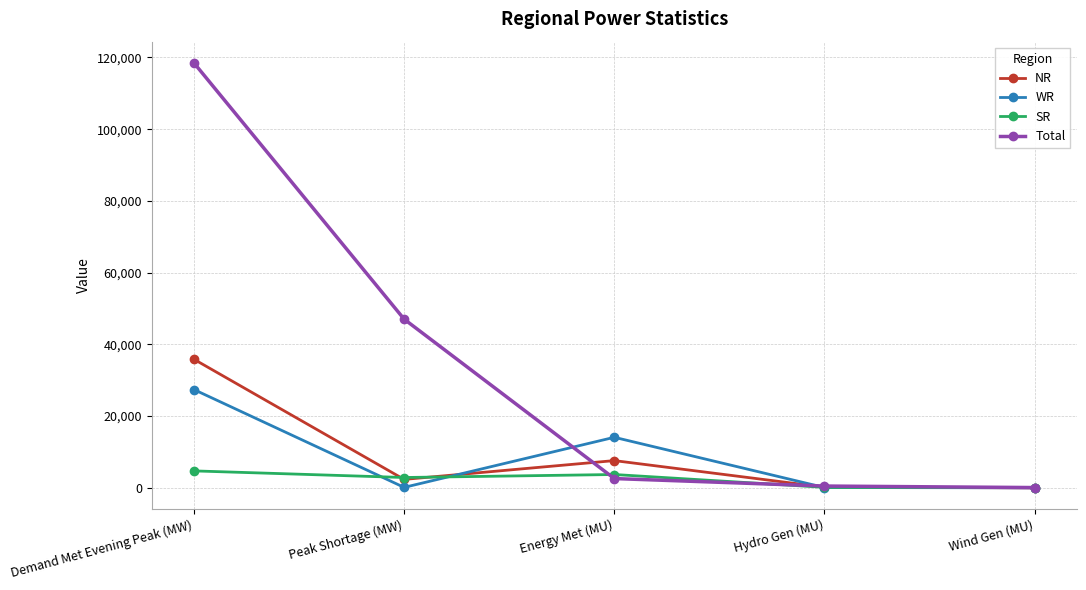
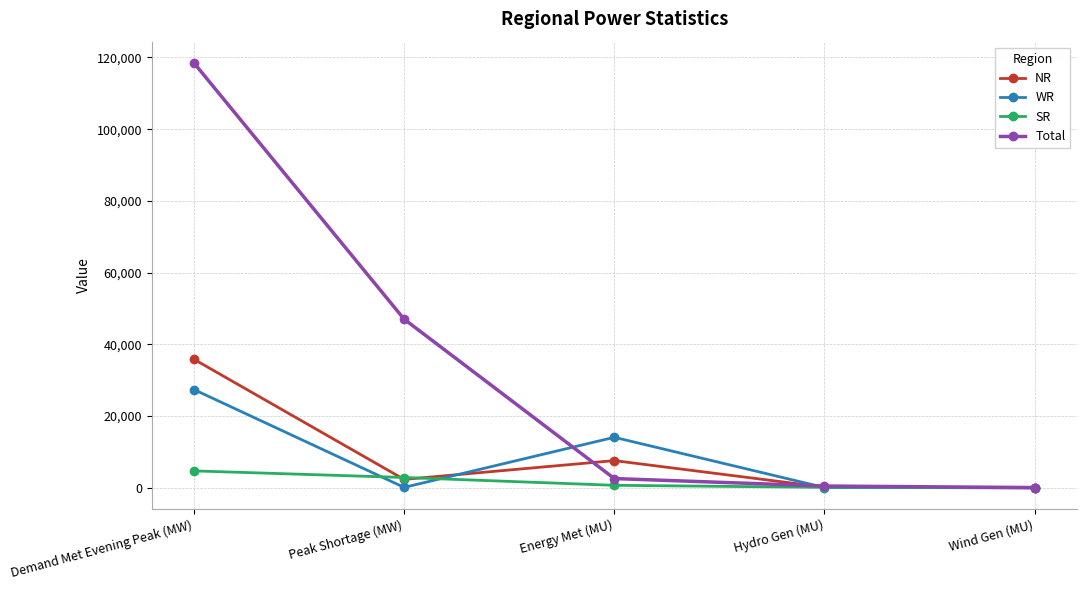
SR, Energy Met (MU): 4,000 -> 1,000
